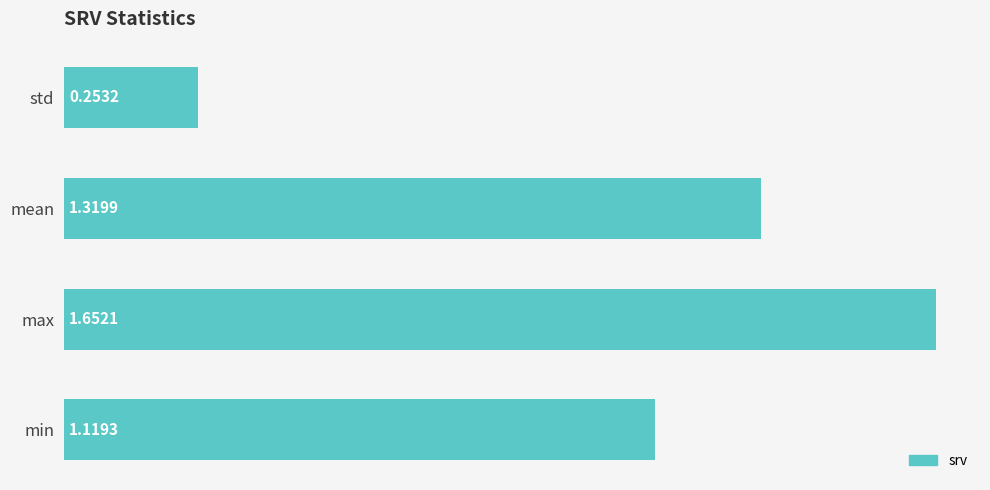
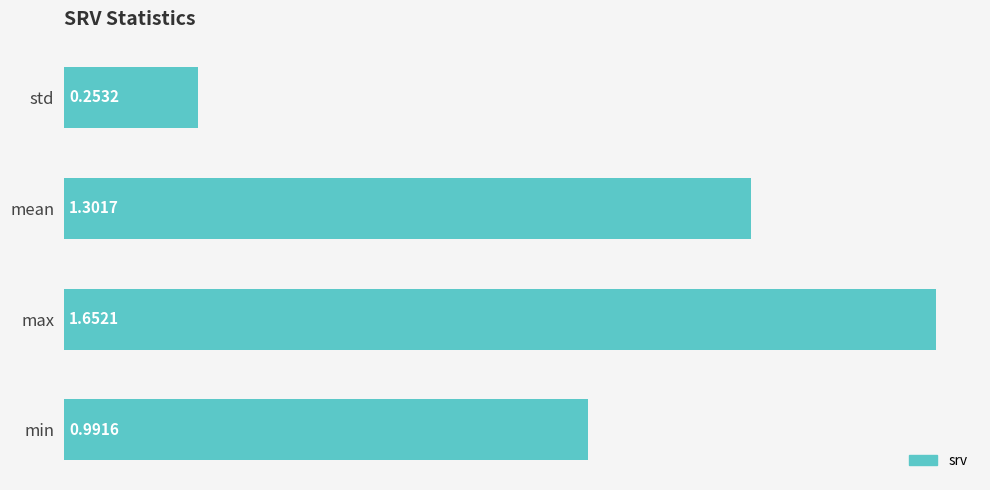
mean: 1.3199 -> 1.3017
min: 1.1193 -> 0.9916
